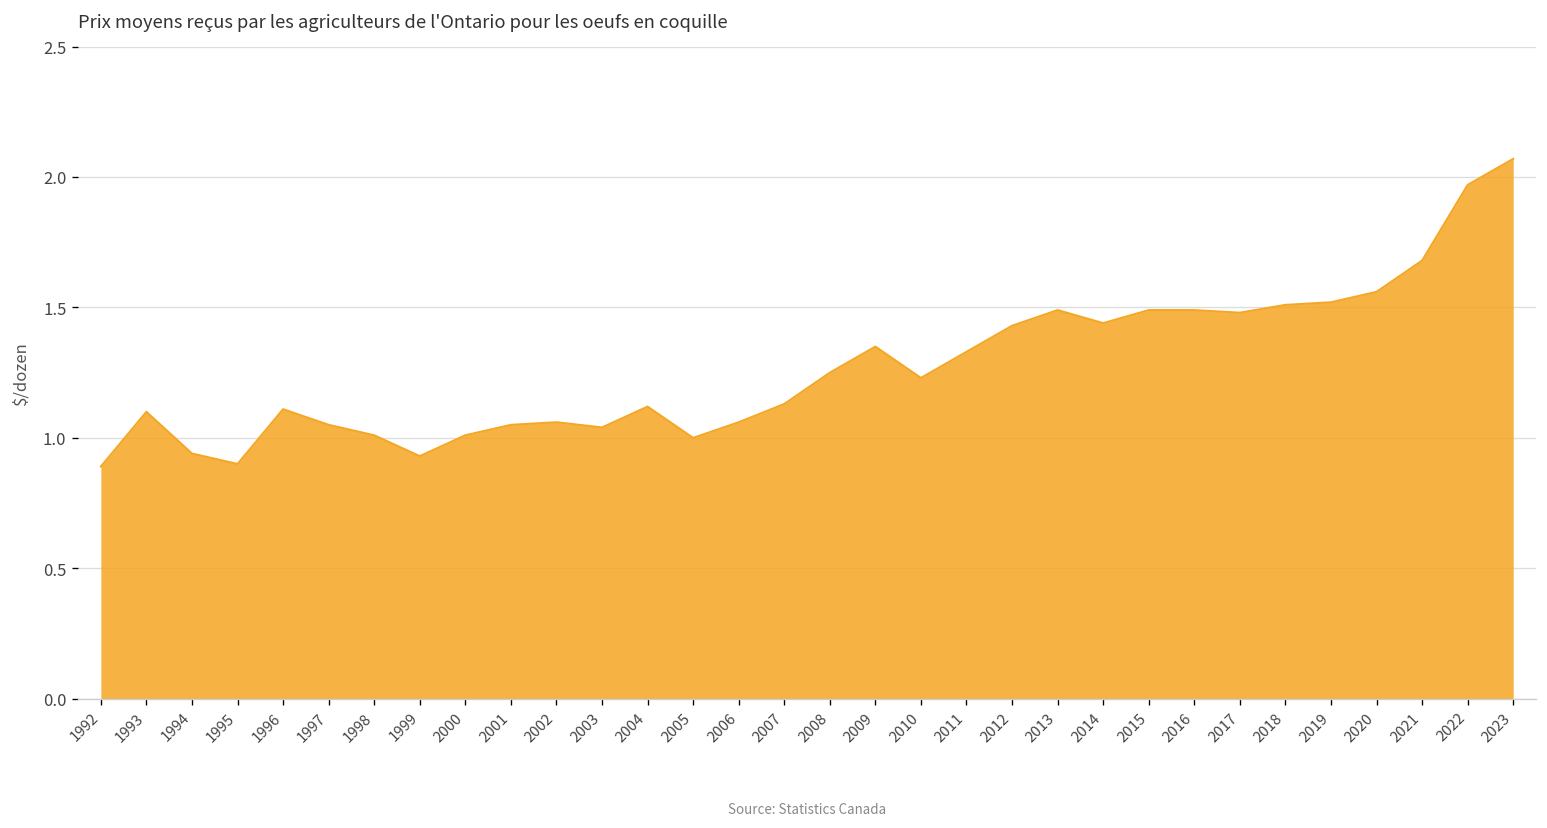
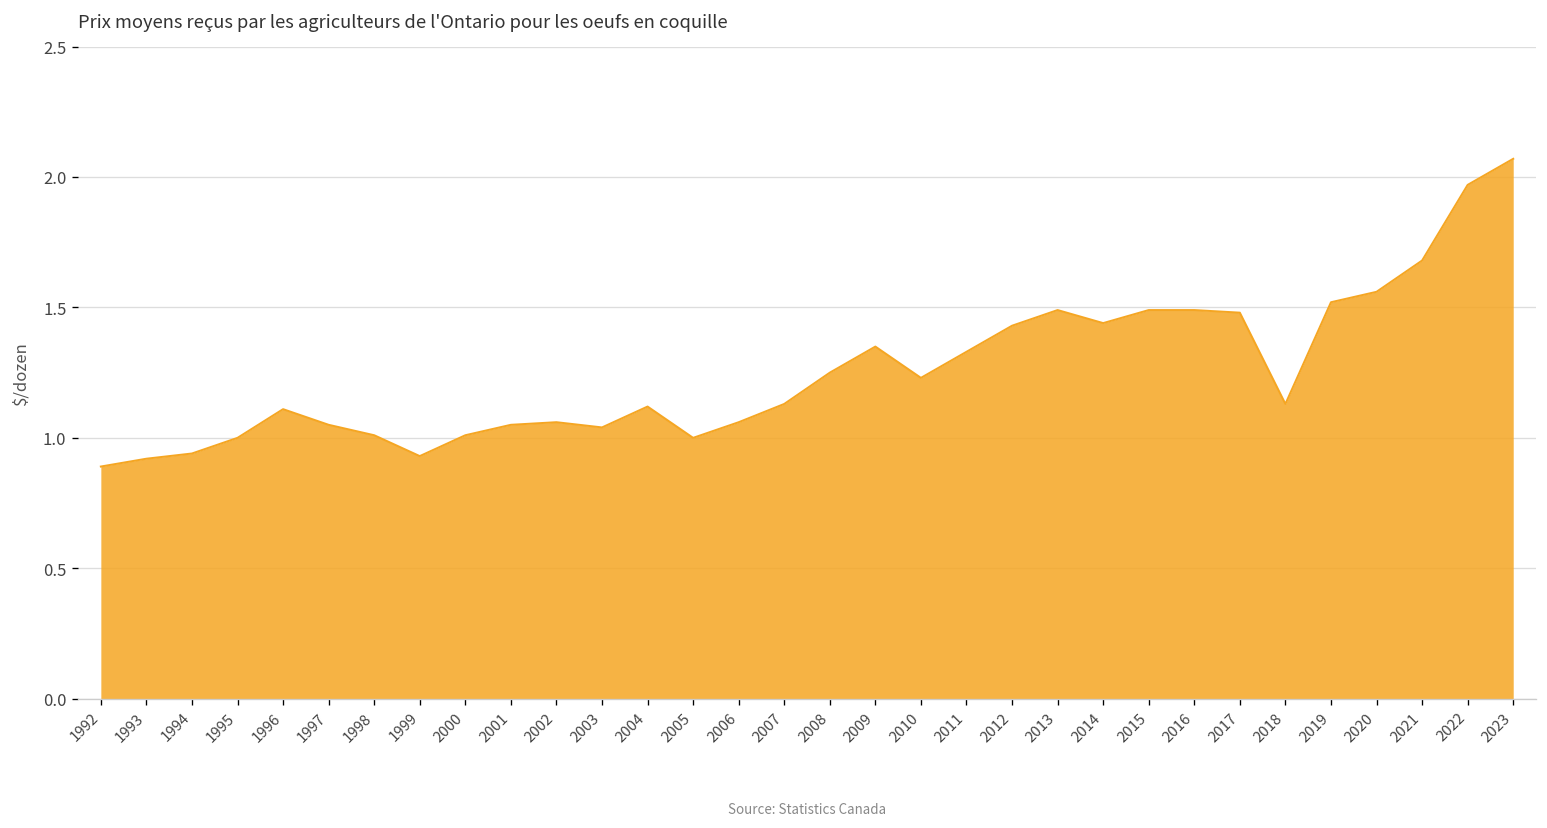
1993: 1.10 -> 0.92
1995: 0.9 -> 1.0
2018: 1.51 -> 1.13
